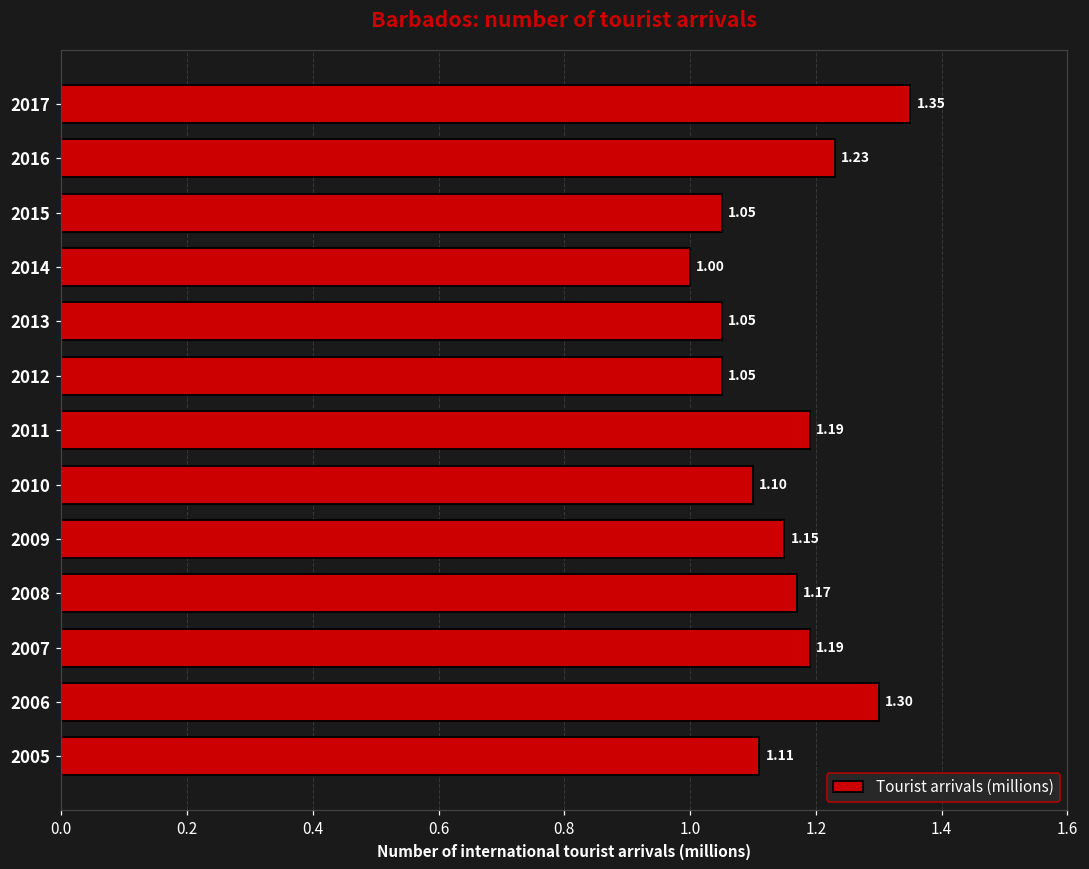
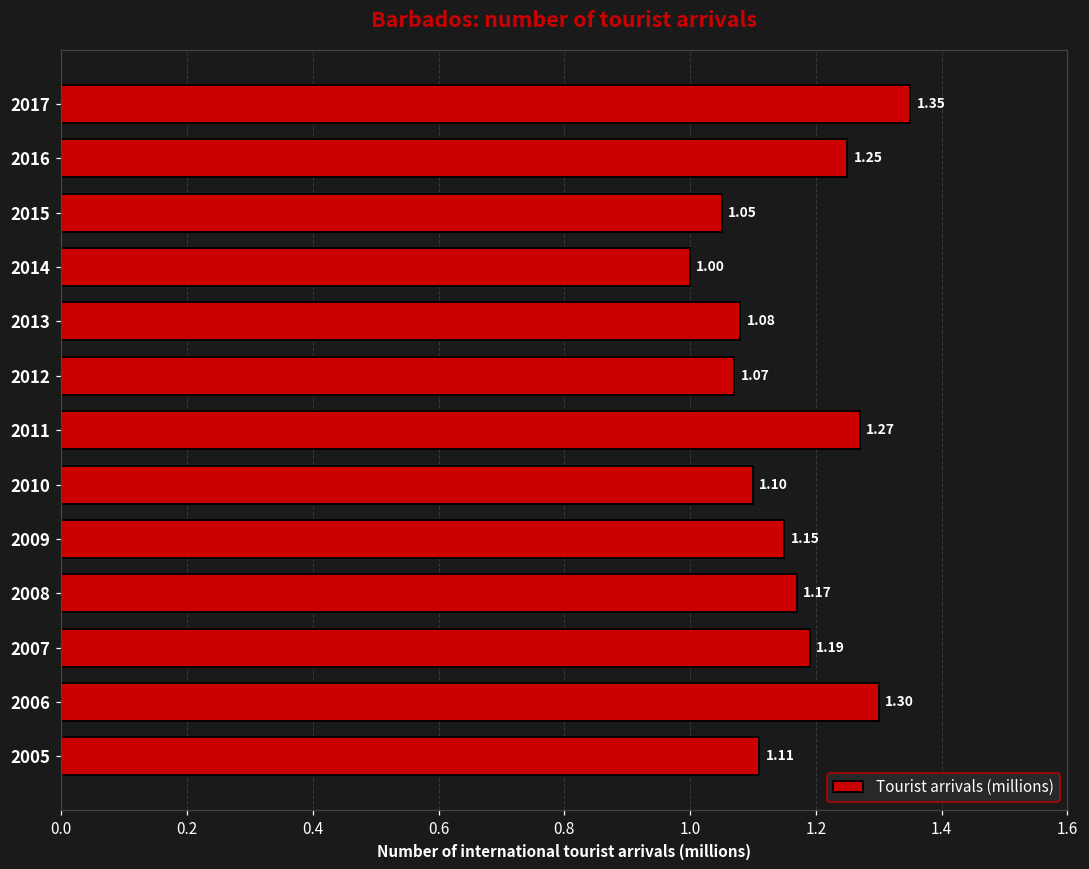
2016: 1.23 -> 1.25
2013: 1.05 -> 1.08
2012: 1.05 -> 1.07
2011: 1.19 -> 1.27
